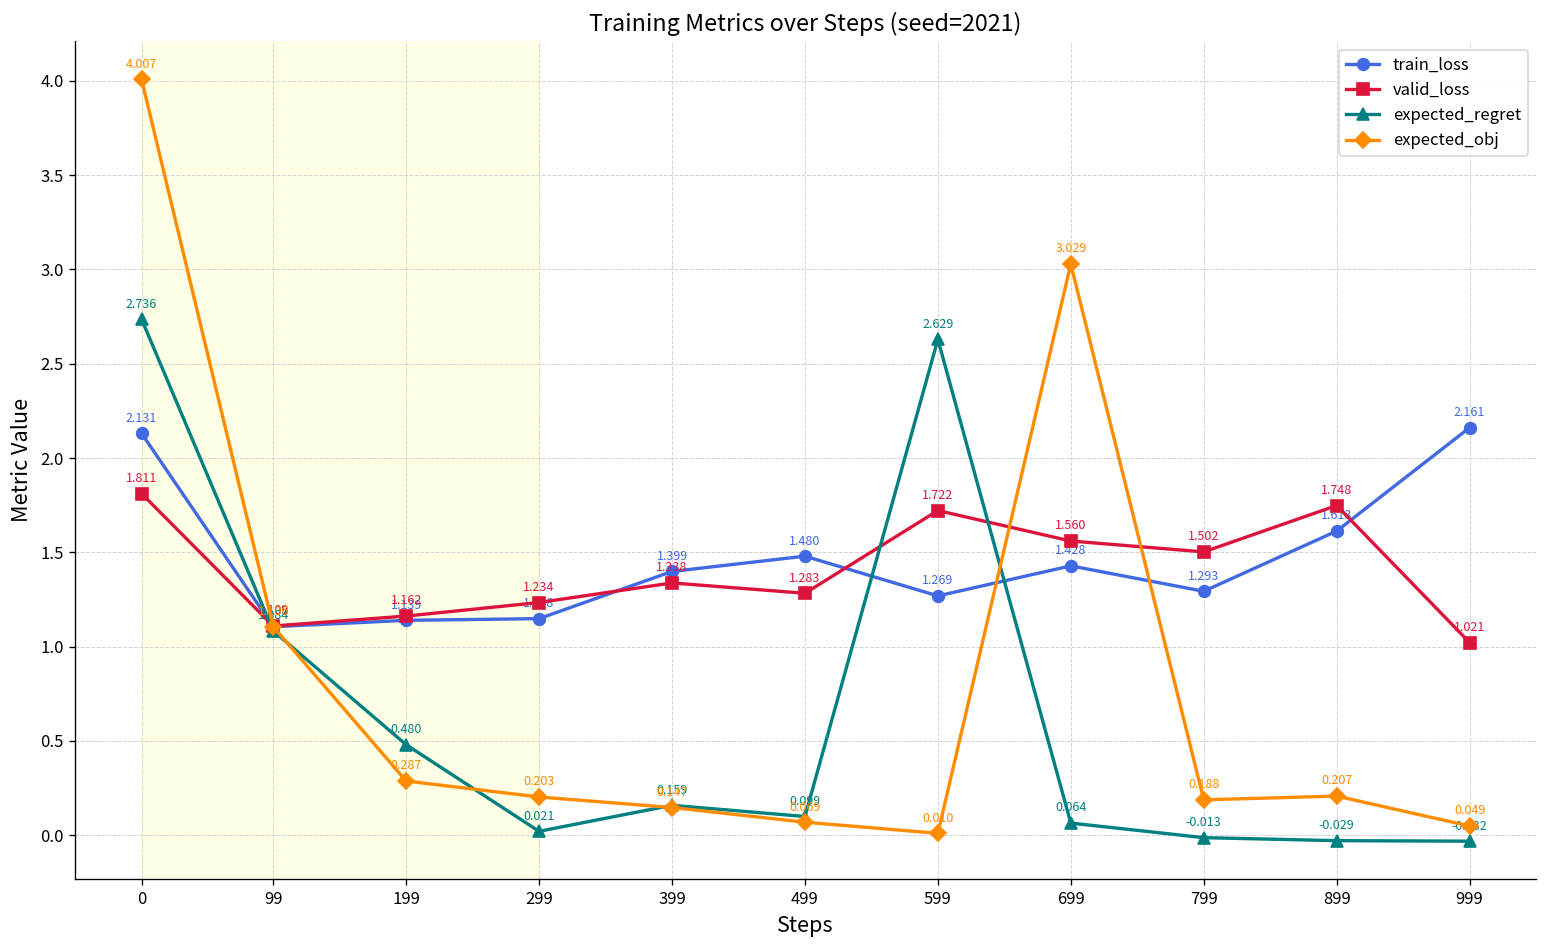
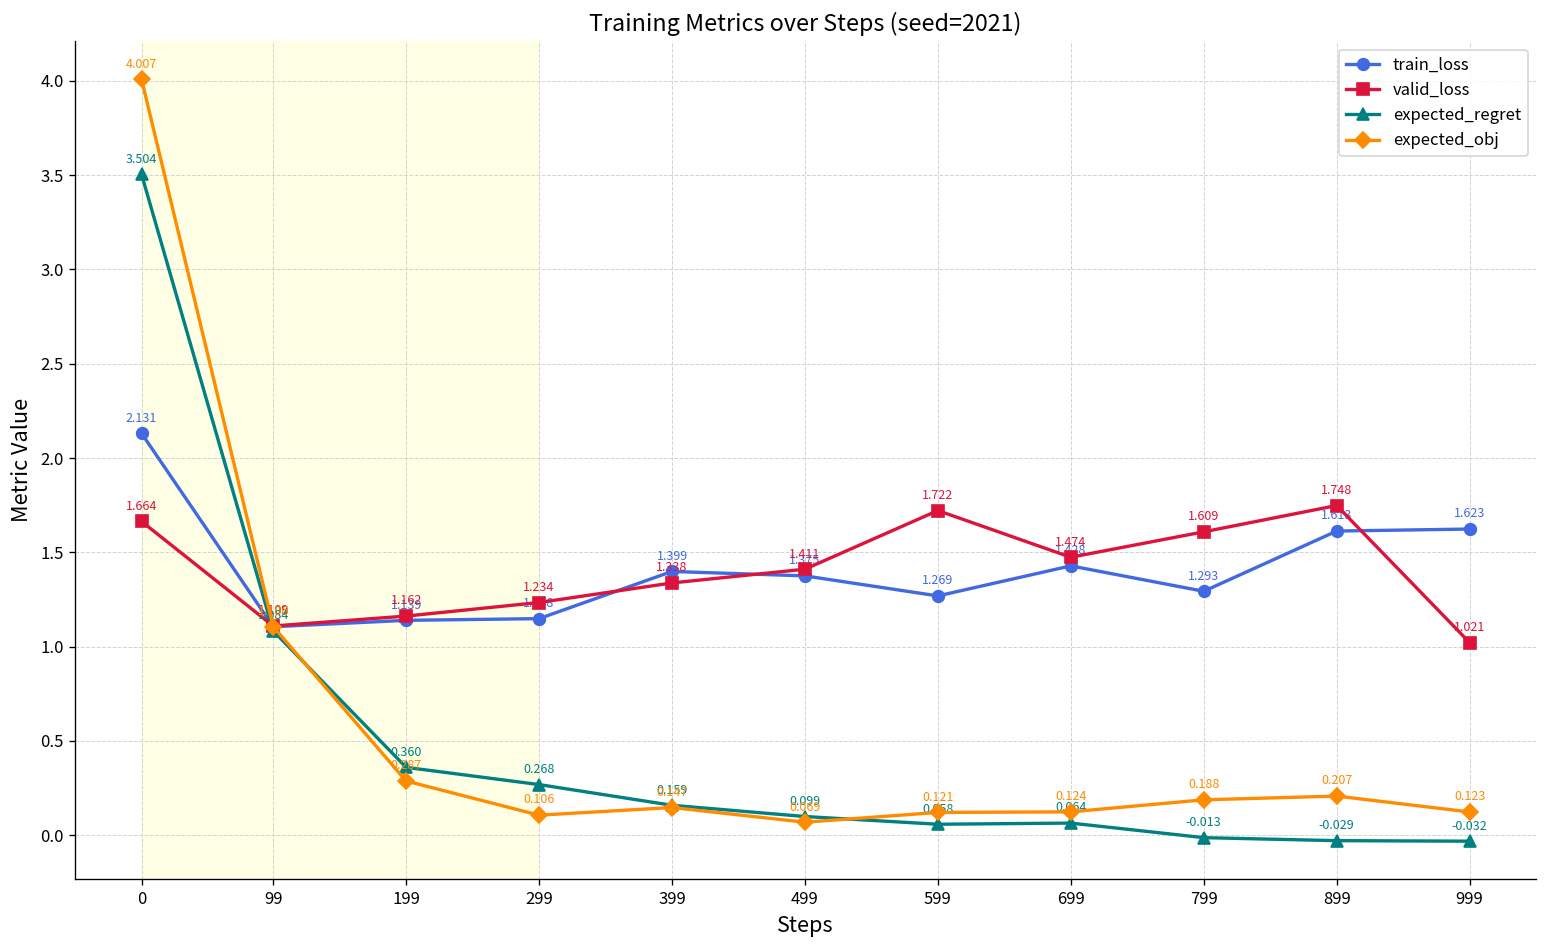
valid_loss, 0: 1.811 -> 1.664
expected_regret, 0: 2.736 -> 3.504
expected_regret, 199: 0.480 -> 0.360
expected_regret, 299: 0.021 -> 0.268
expected_obj, 299: 0.203 -> 0.106
train_loss, 499: 1.480 -> 1.375
valid_loss, 499: 1.283 -> 1.411
expected_regret, 599: 2.629 -> 0.058
expected_obj, 599: 0.010 -> 0.121
valid_loss, 699: 1.560 -> 1.474
expected_obj, 699: 3.029 -> 0.124
valid_loss, 799: 1.502 -> 1.609
train_loss, 999: 2.161 -> 1.623
expected_obj, 999: 0.049 -> 0.123
